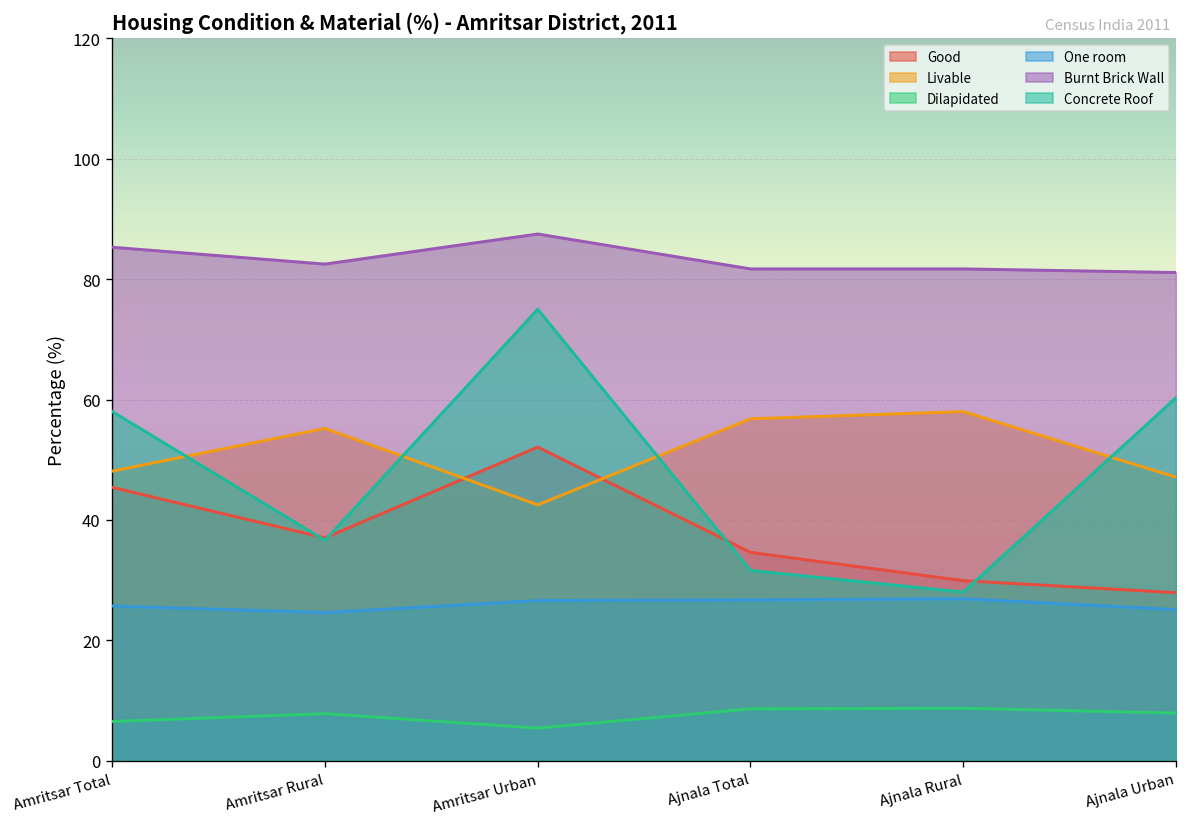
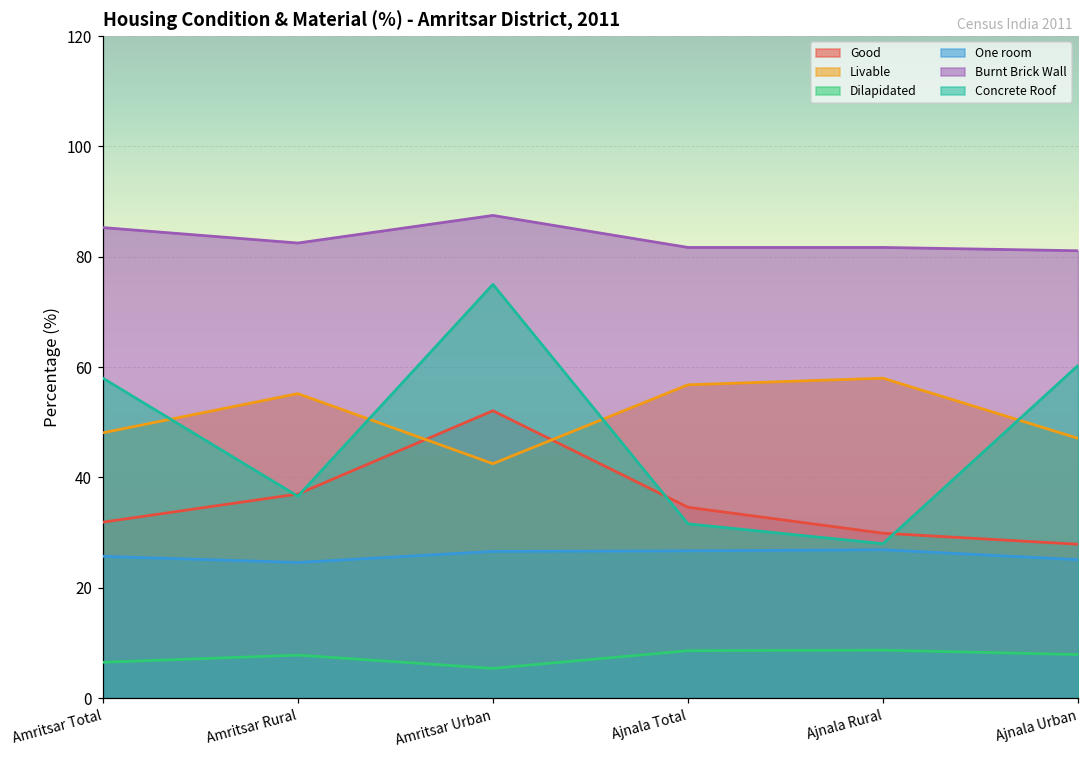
Good, Amritsar Total: 45 -> 32
